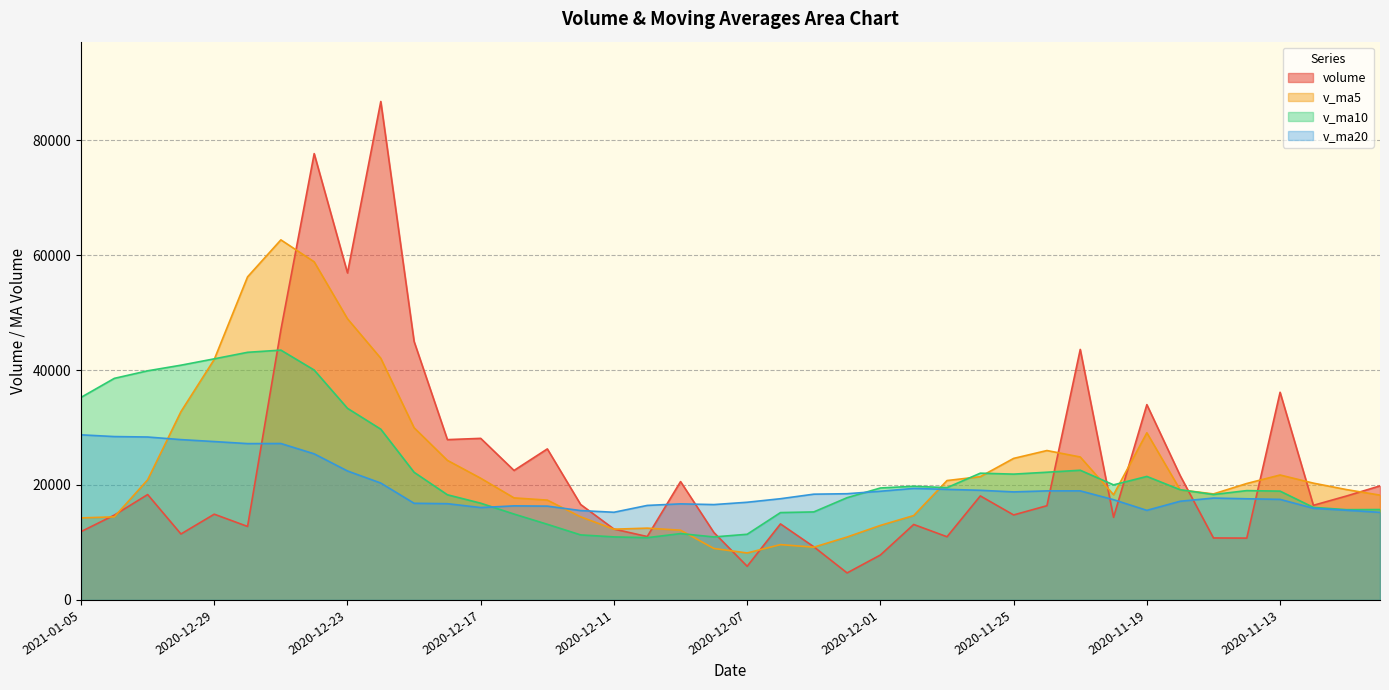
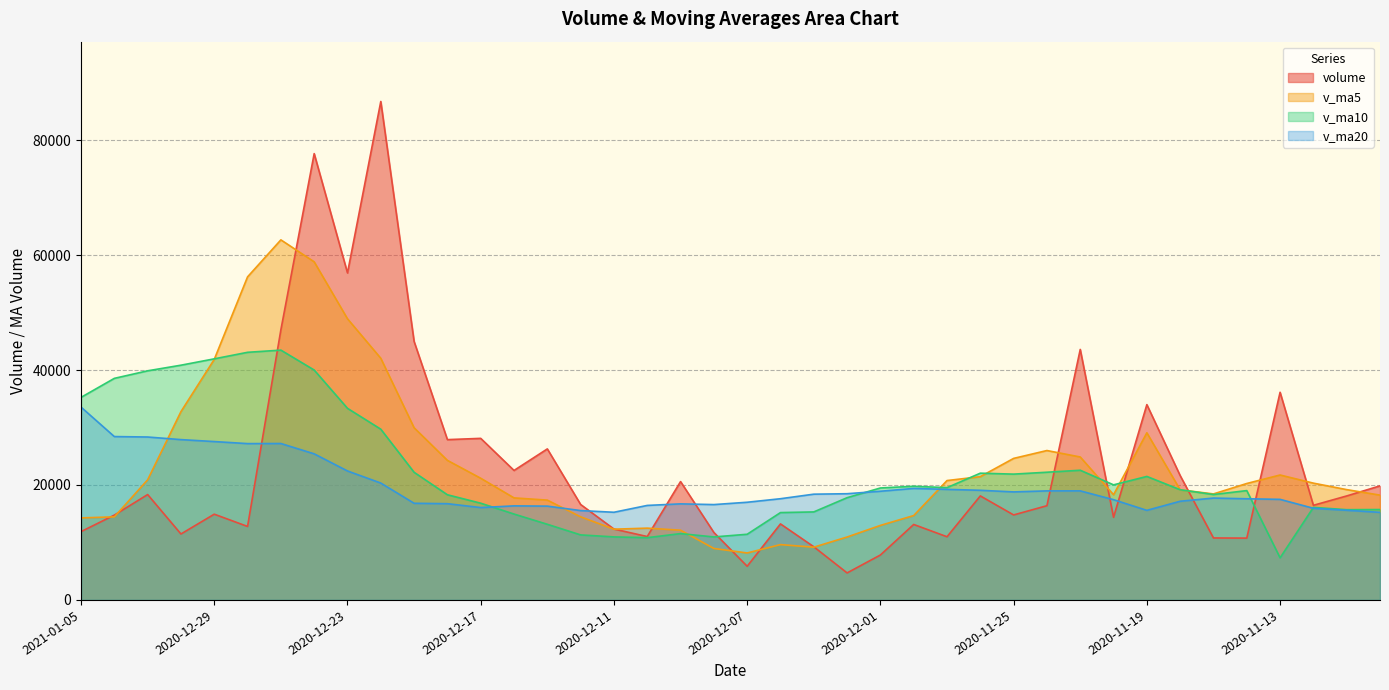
v_ma20, 2021-01-05: 29000 -> 34000
v_ma10, 2020-11-13: 19000 -> 7000
